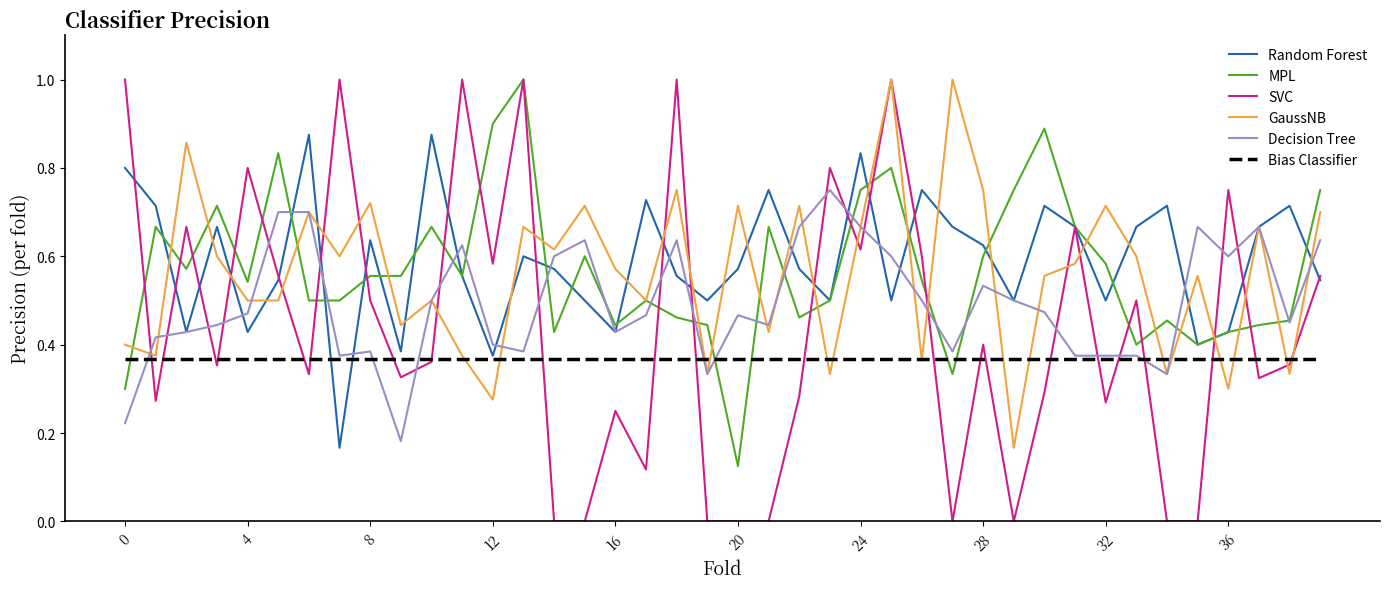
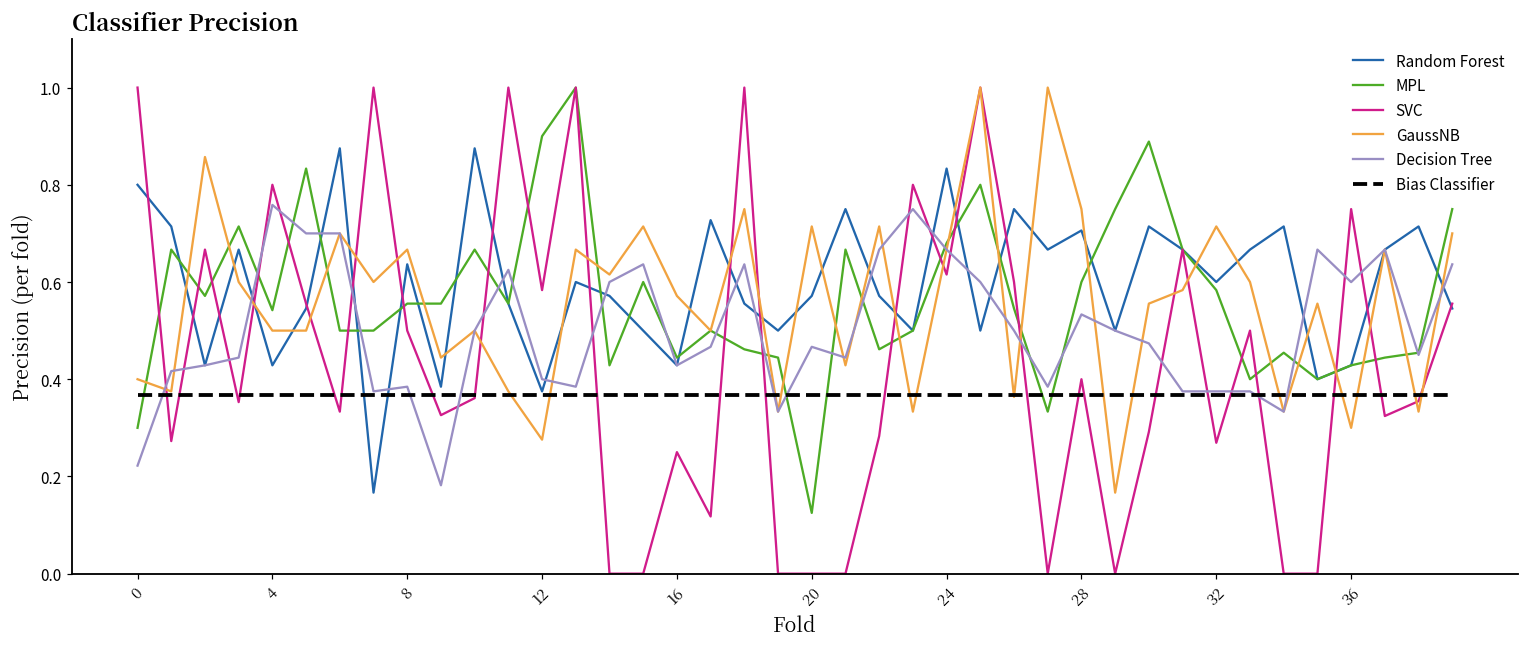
Decision Tree, 4: 0.47 -> 0.76
GaussNB, 8: 0.72 -> 0.67
MPL, 24: 0.75 -> 0.68
Random Forest, 28: 0.63 -> 0.71
Random Forest, 32: 0.5 -> 0.6
